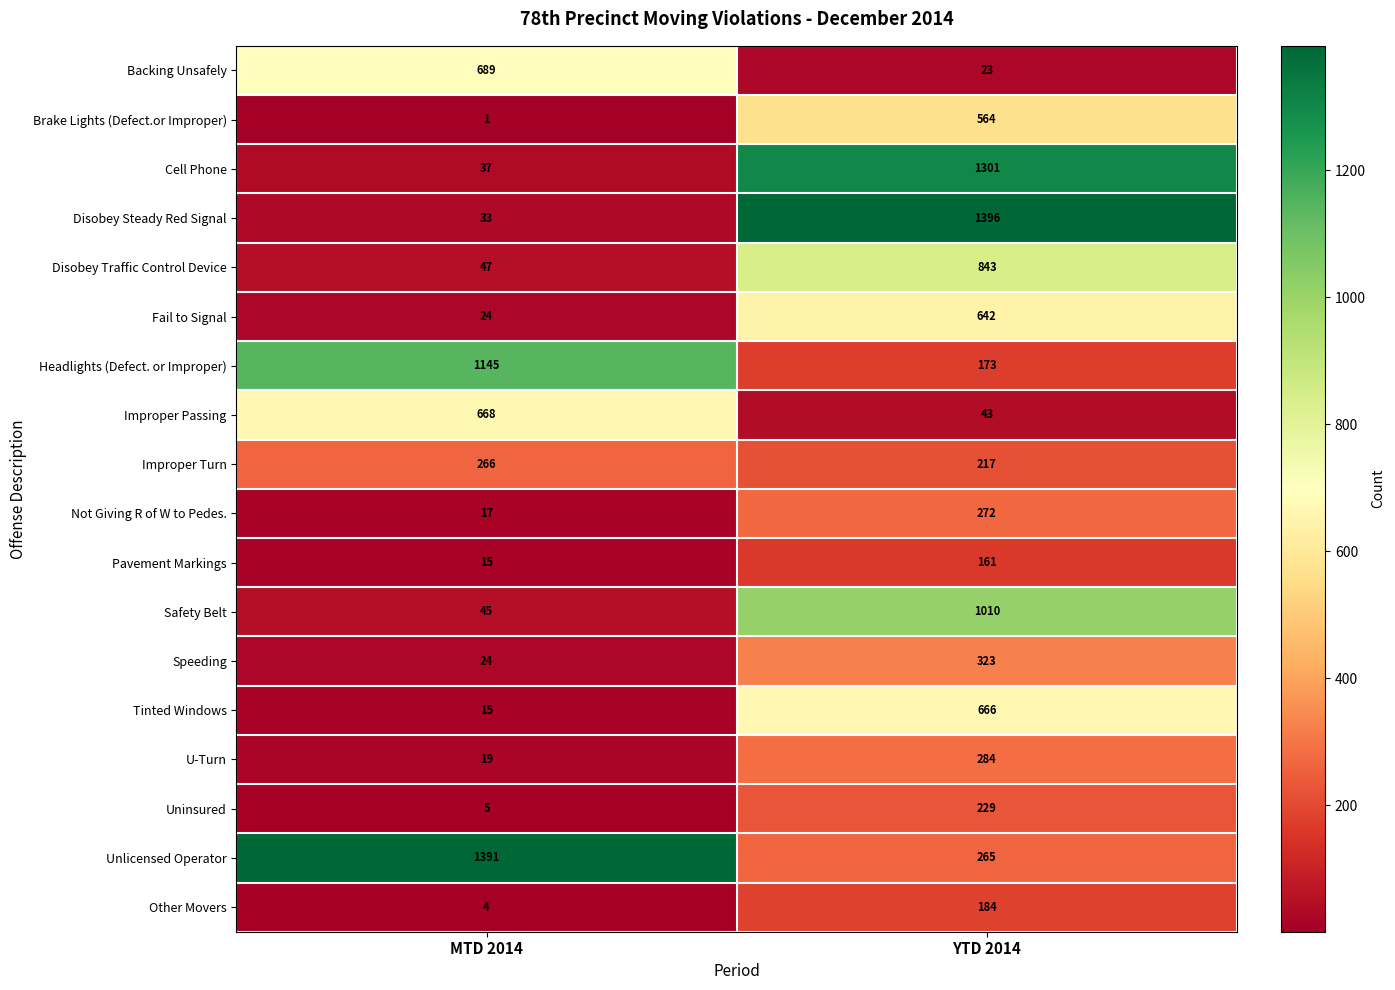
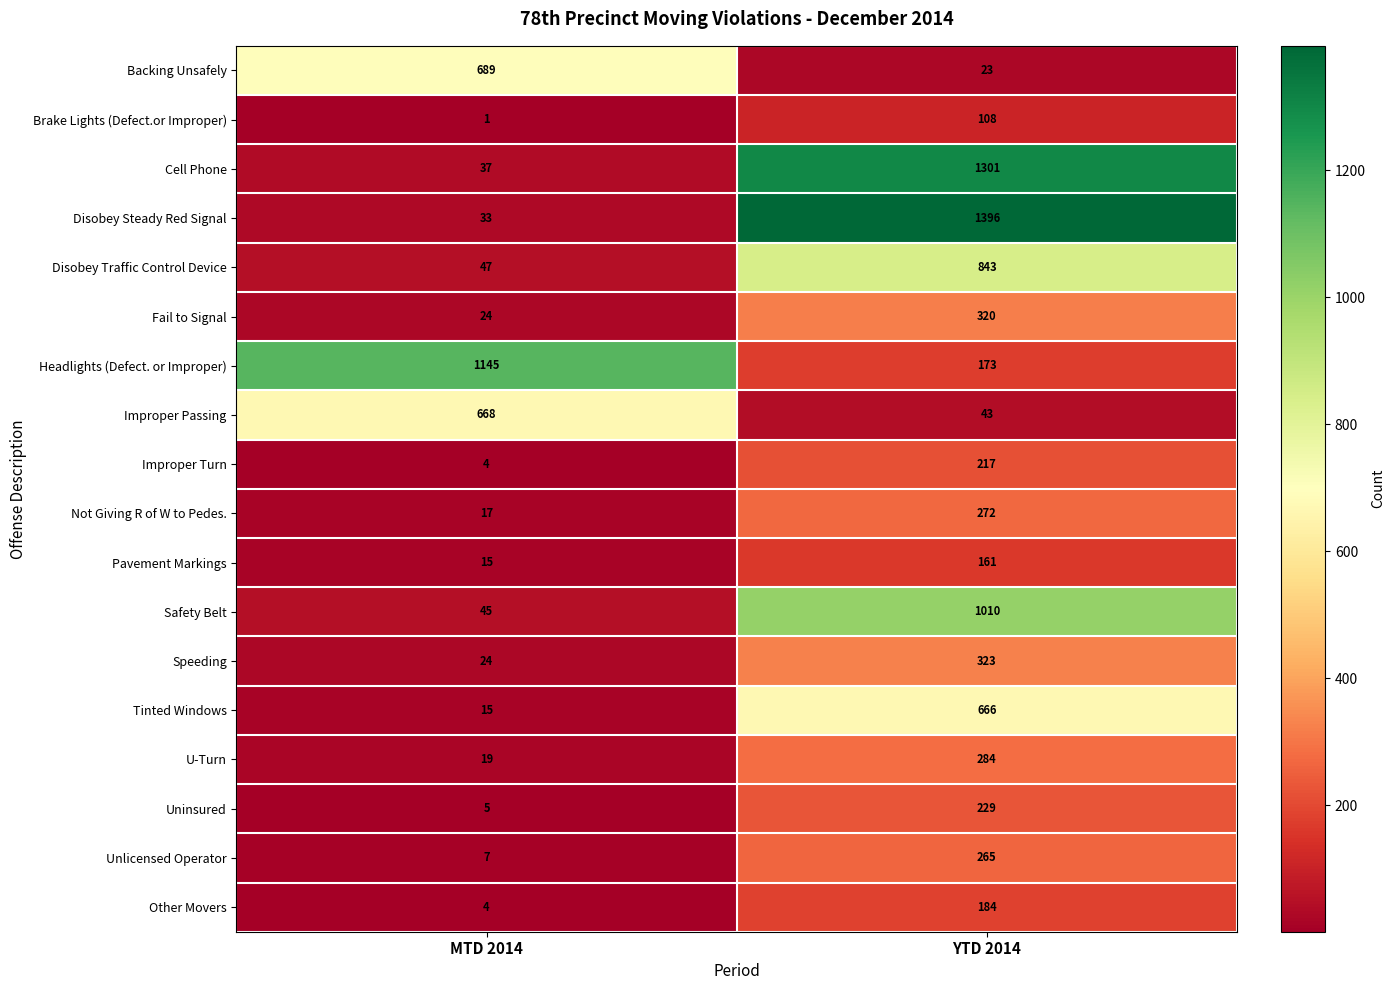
Brake Lights (Defect.or Improper), YTD 2014: 564 -> 108
Fail to Signal, YTD 2014: 642 -> 320
Improper Turn, MTD 2014: 266 -> 4
Unlicensed Operator, MTD 2014: 1391 -> 7
